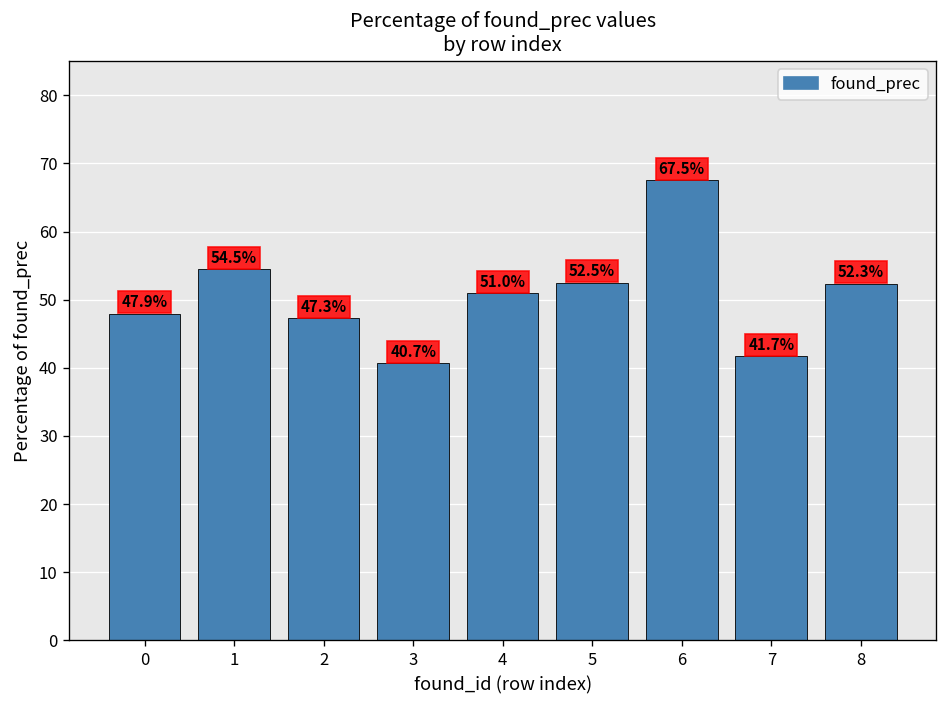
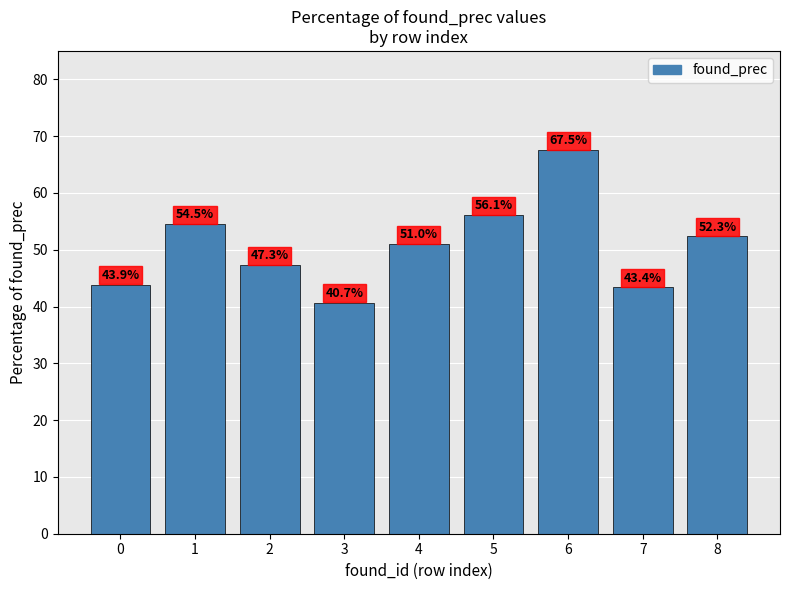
0: 47.9% -> 43.9%
5: 52.5% -> 56.1%
7: 41.7% -> 43.4%
